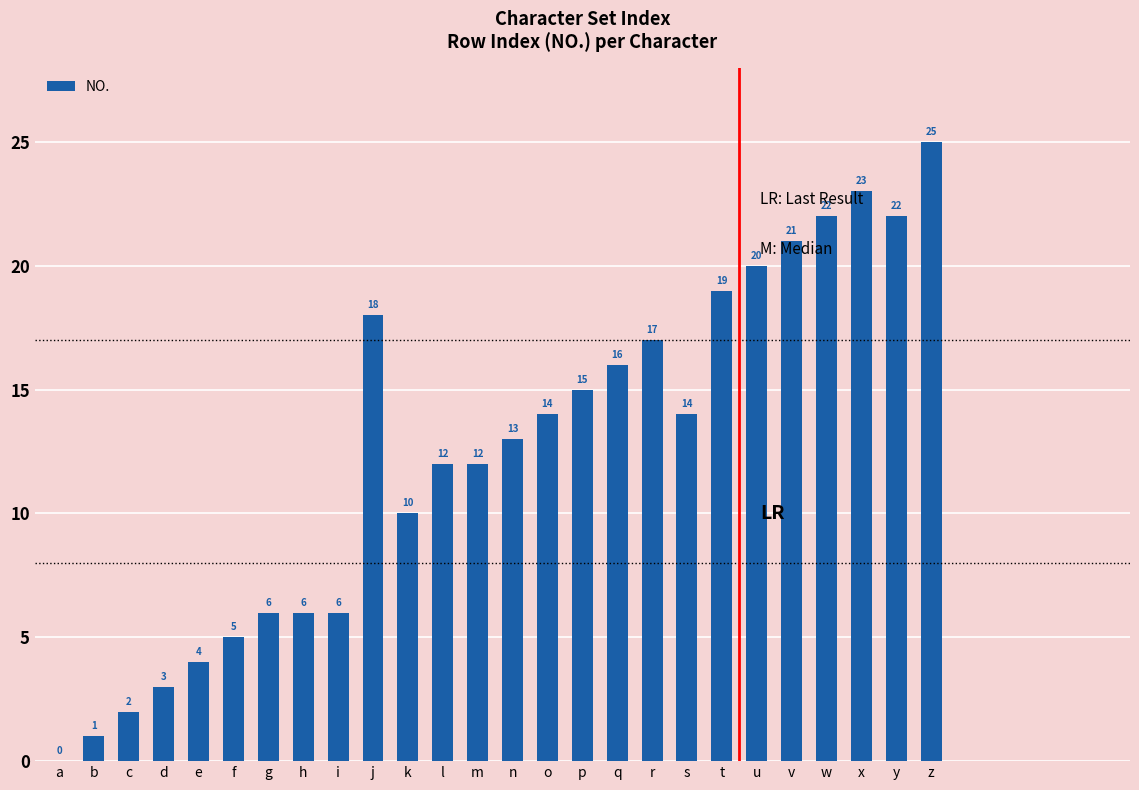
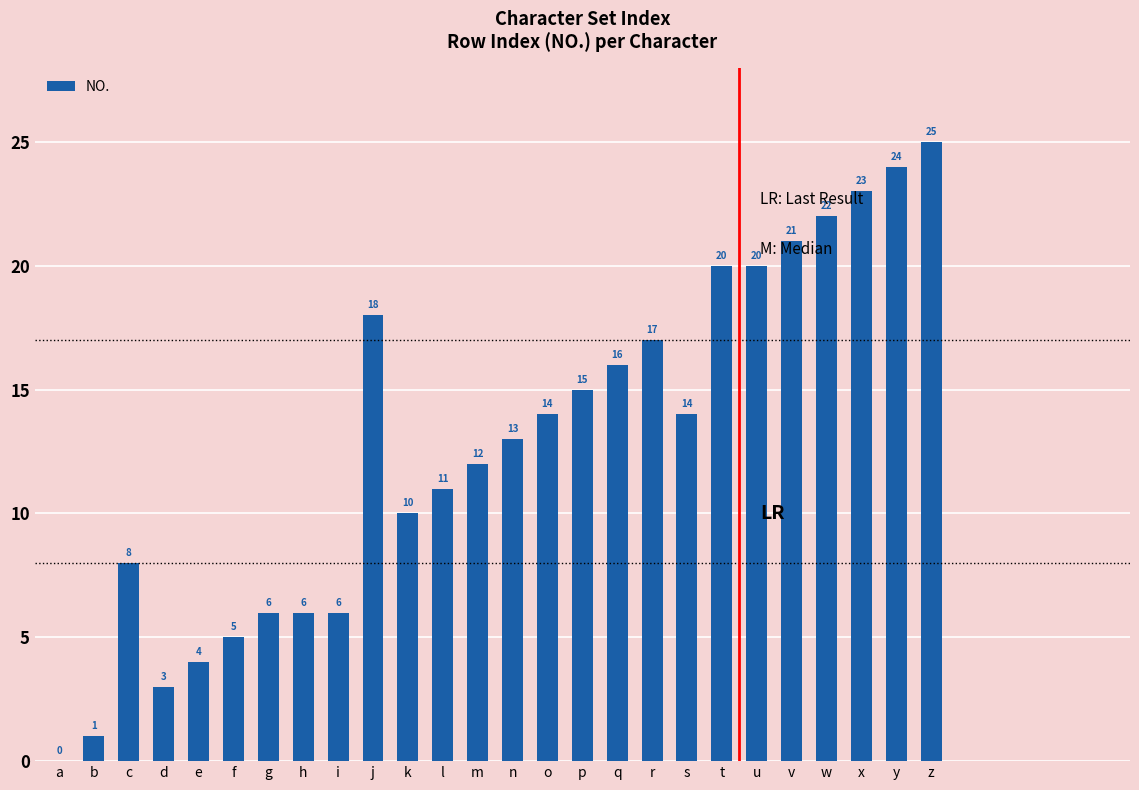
c: 2 -> 8
l: 12 -> 11
t: 19 -> 20
y: 22 -> 24
